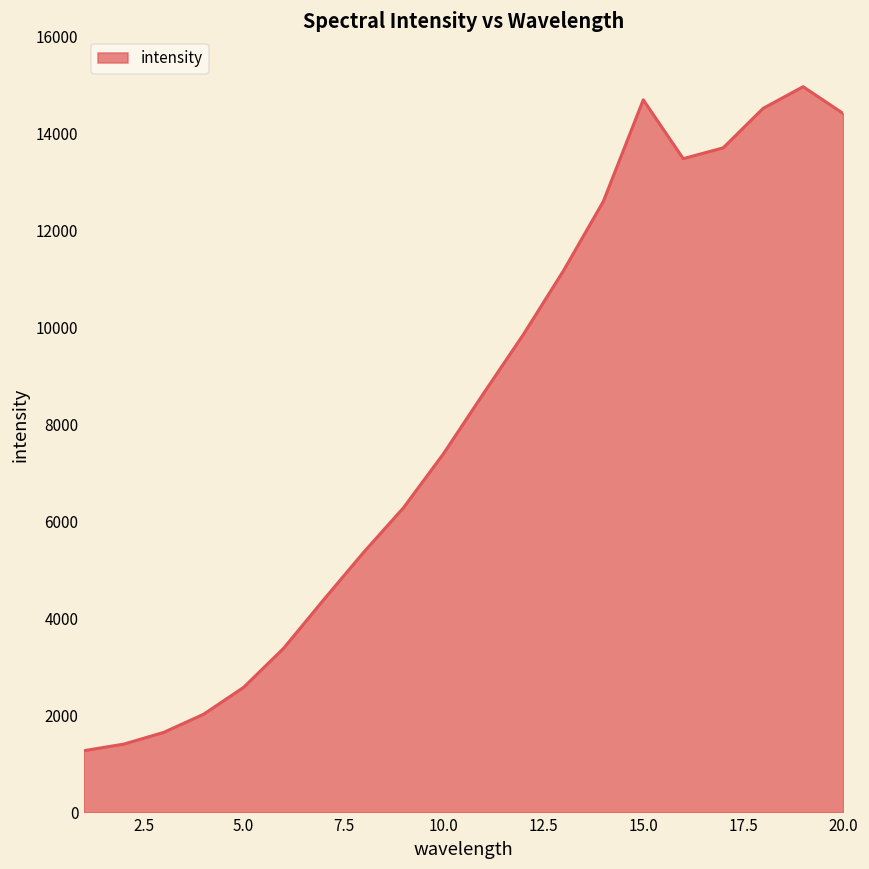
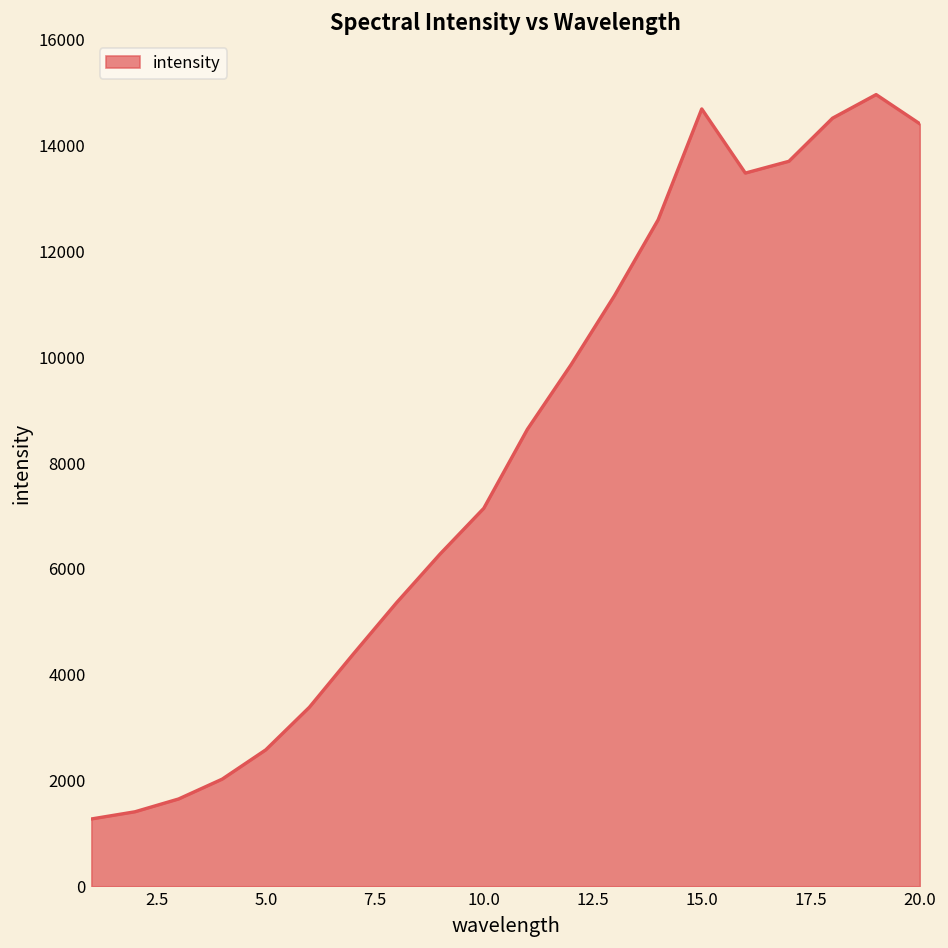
10.0: 7400 -> 7100
